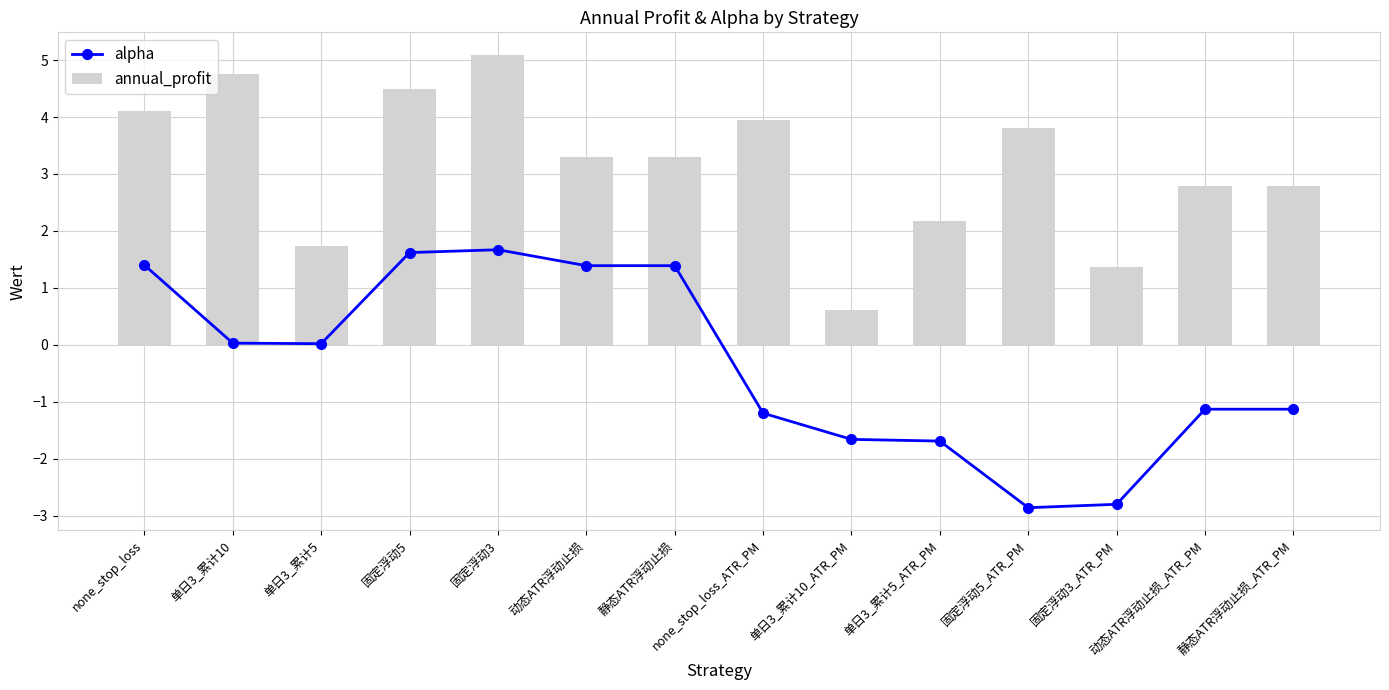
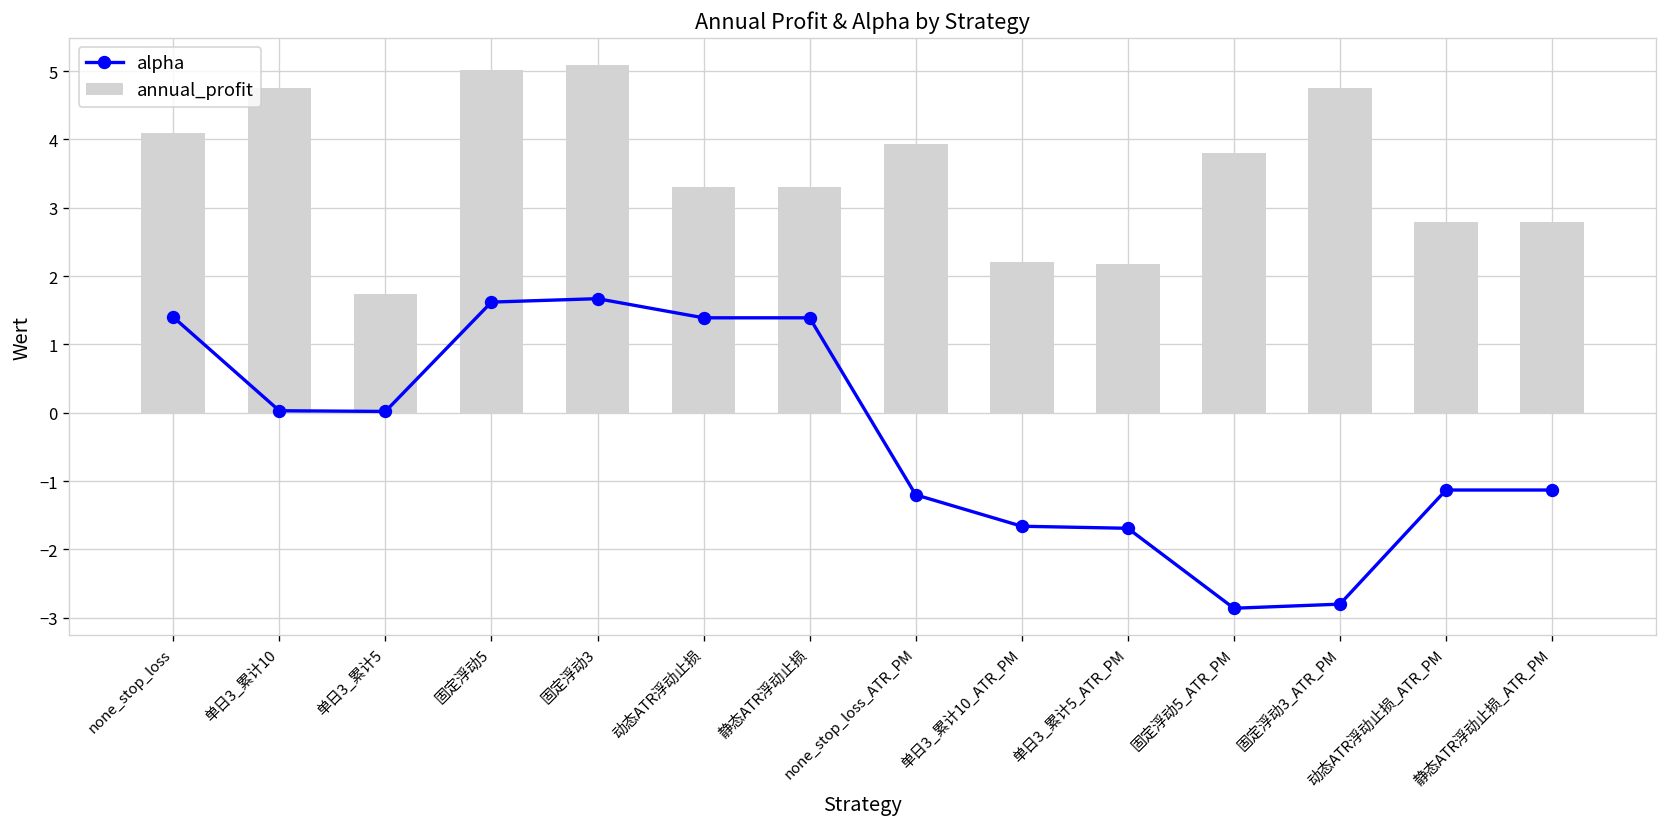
annual_profit, 固定浮动5: 4.5 -> 5.0
annual_profit, 单日3_累计10_ATR_PM: 0.6 -> 2.2
annual_profit, 固定浮动3_ATR_PM: 1.4 -> 4.8
